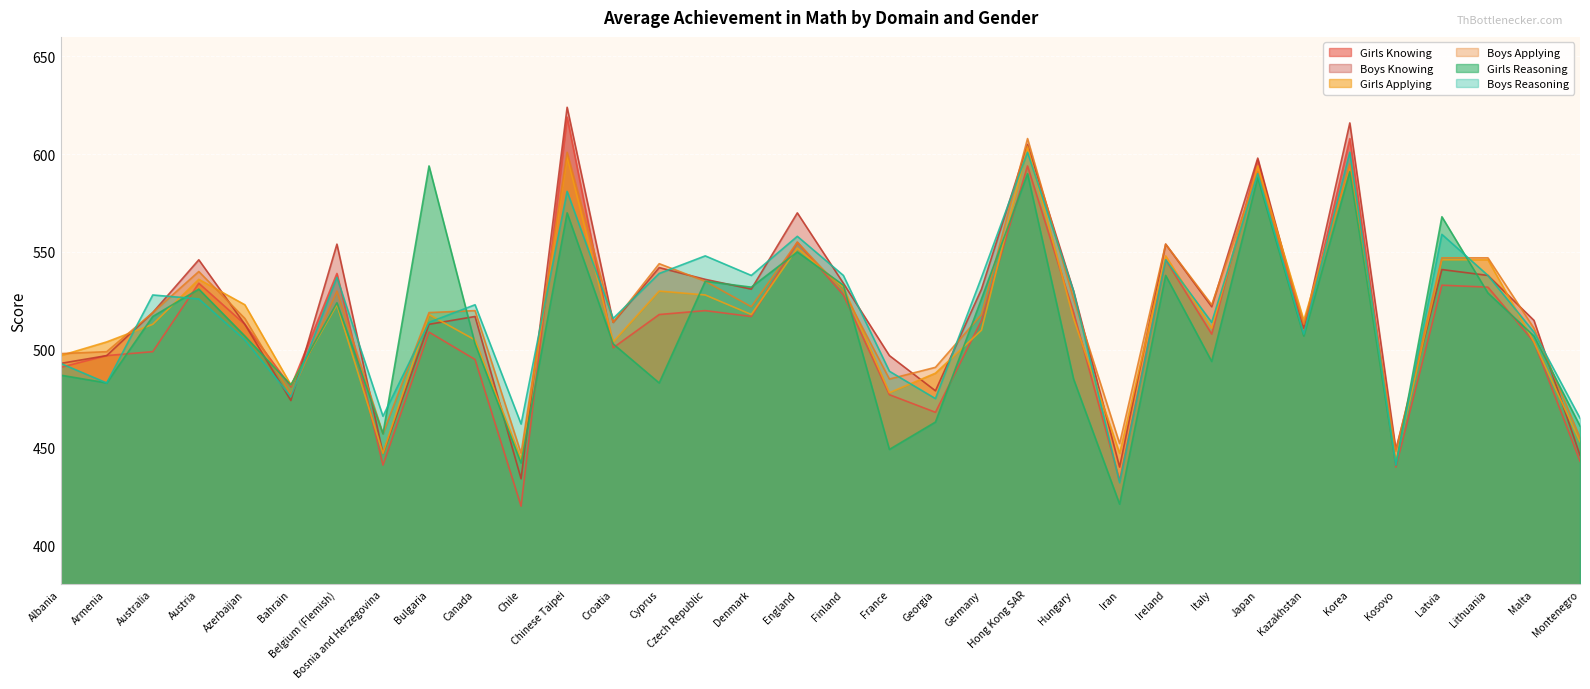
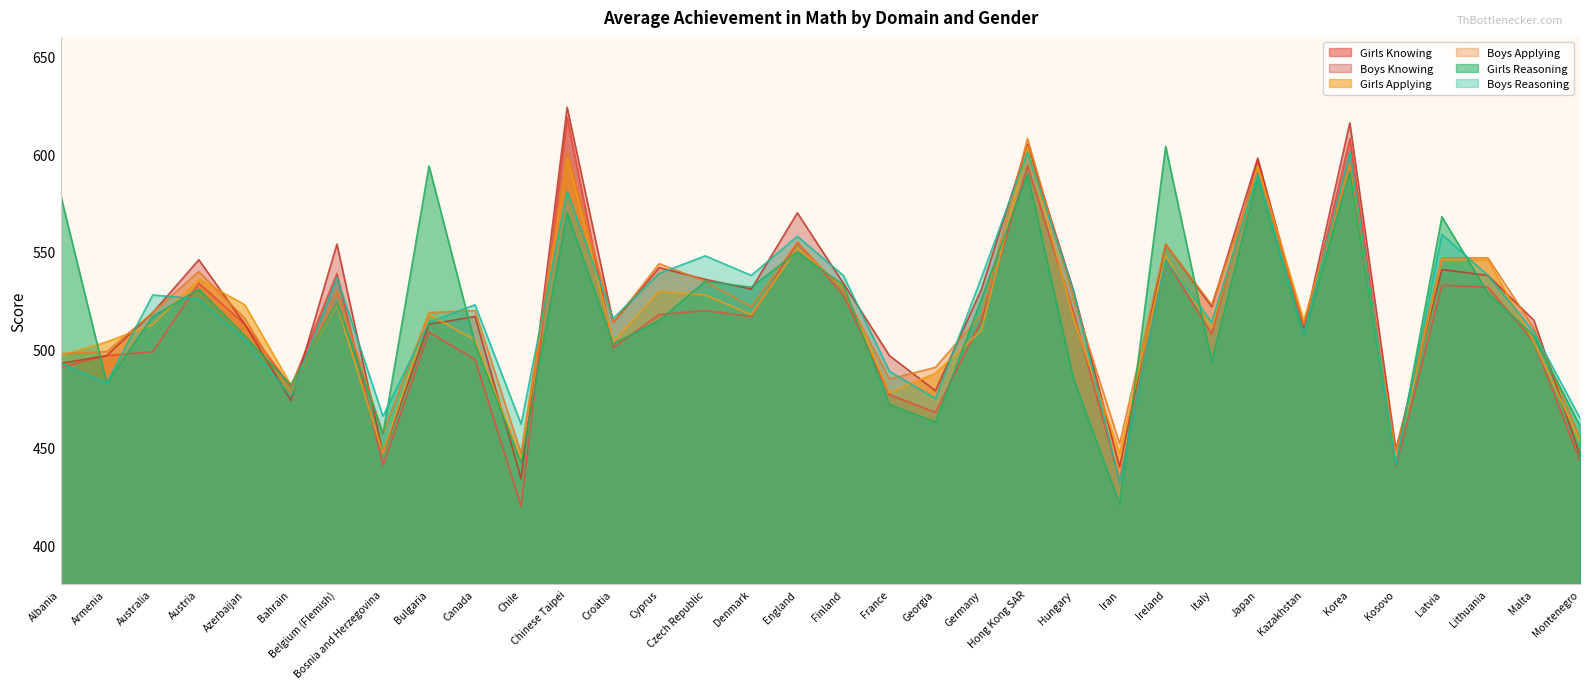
Girls Reasoning, Albania: 487 -> 579
Girls Reasoning, Cyprus: 483 -> 515
Girls Reasoning, France: 449 -> 472
Girls Reasoning, Ireland: 538 -> 604
